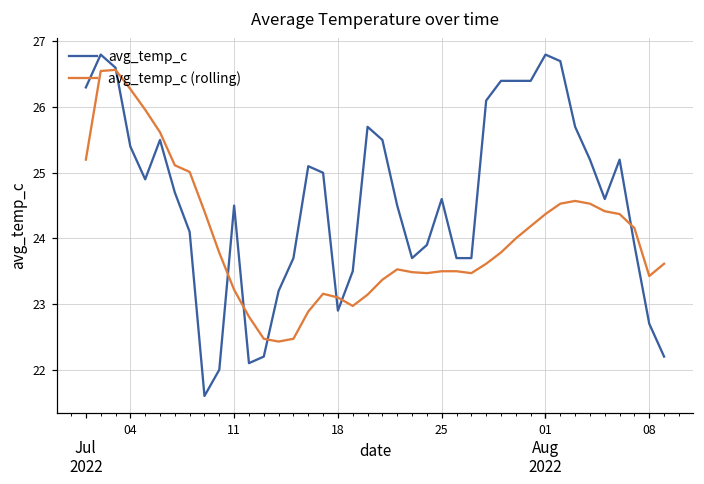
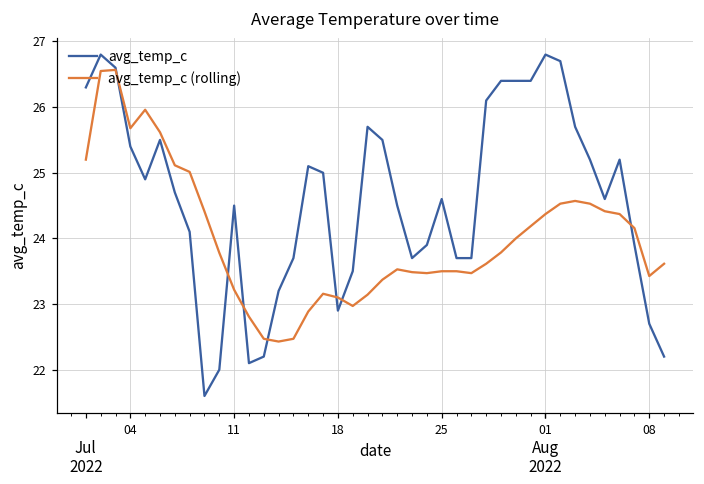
avg_temp_c (rolling), 04: 26.3 -> 25.7
